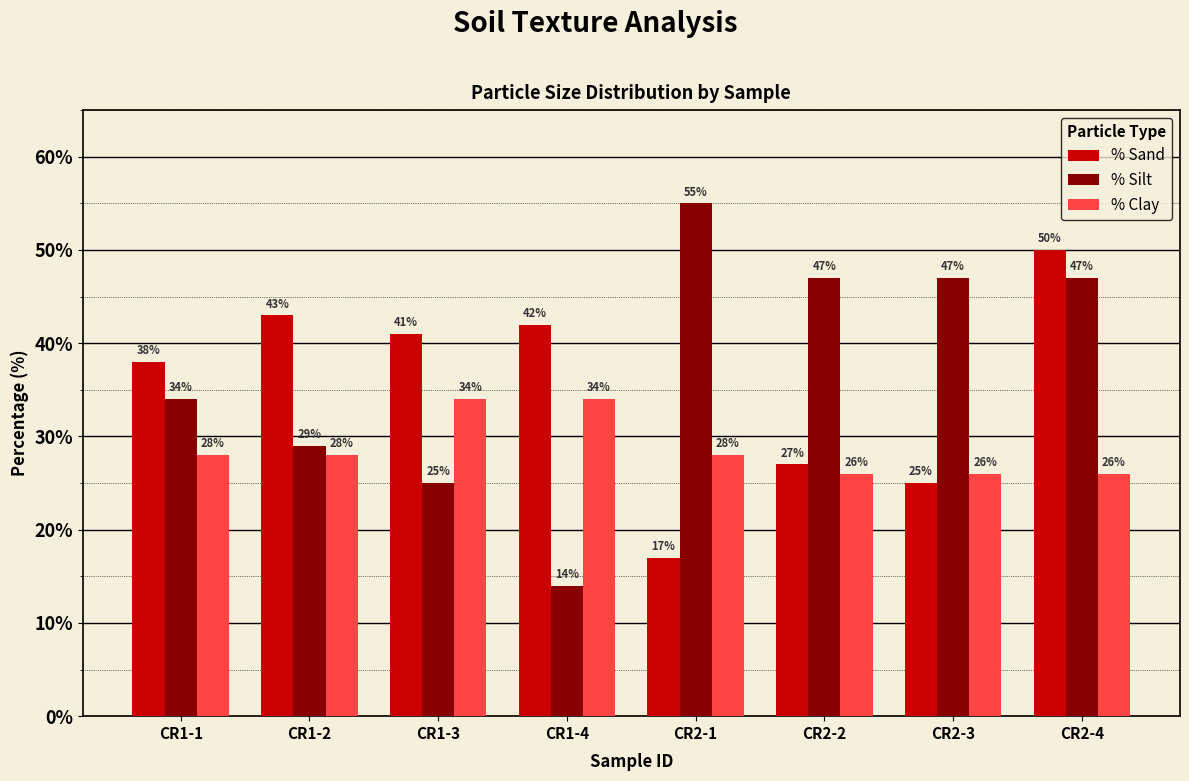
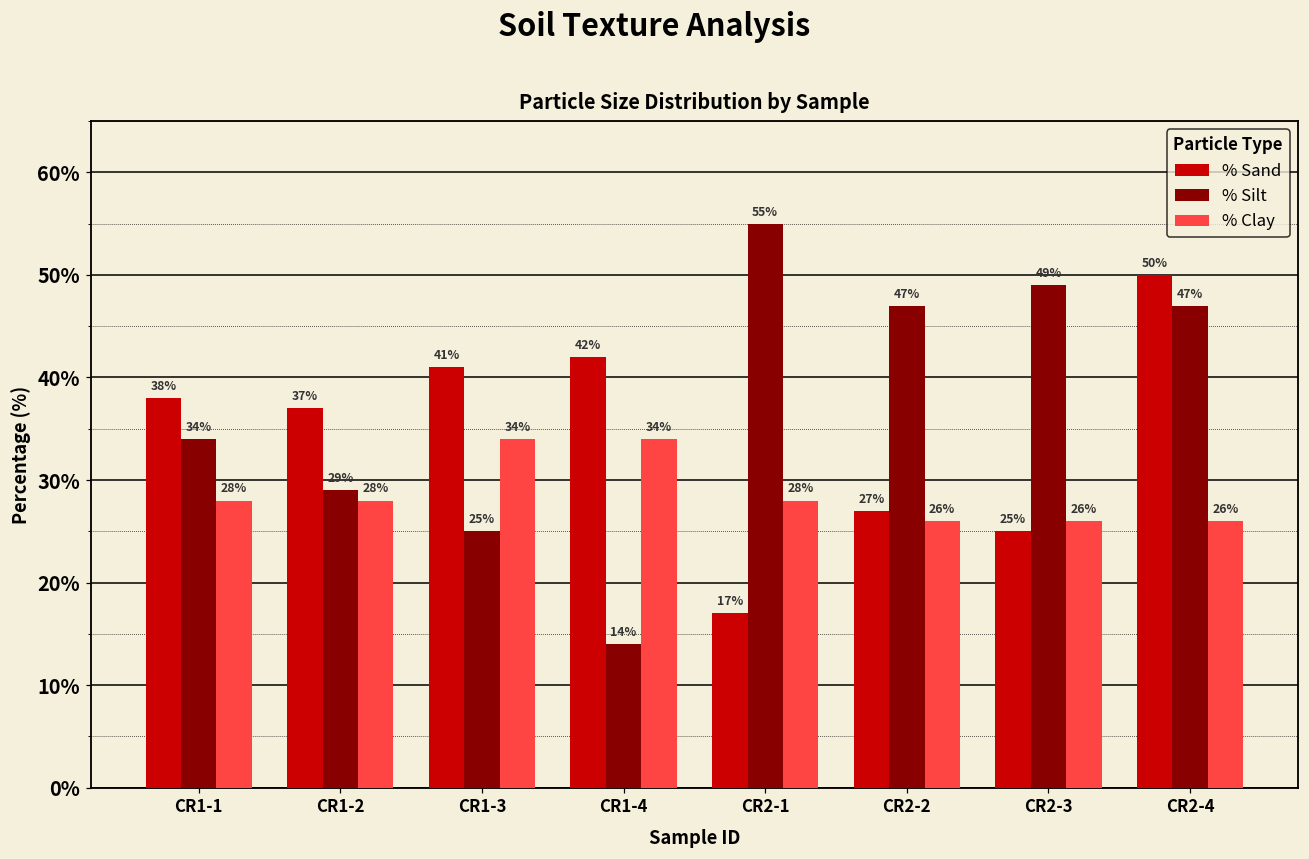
% Sand, CR1-2: 43% -> 37%
% Silt, CR2-3: 47% -> 49%
